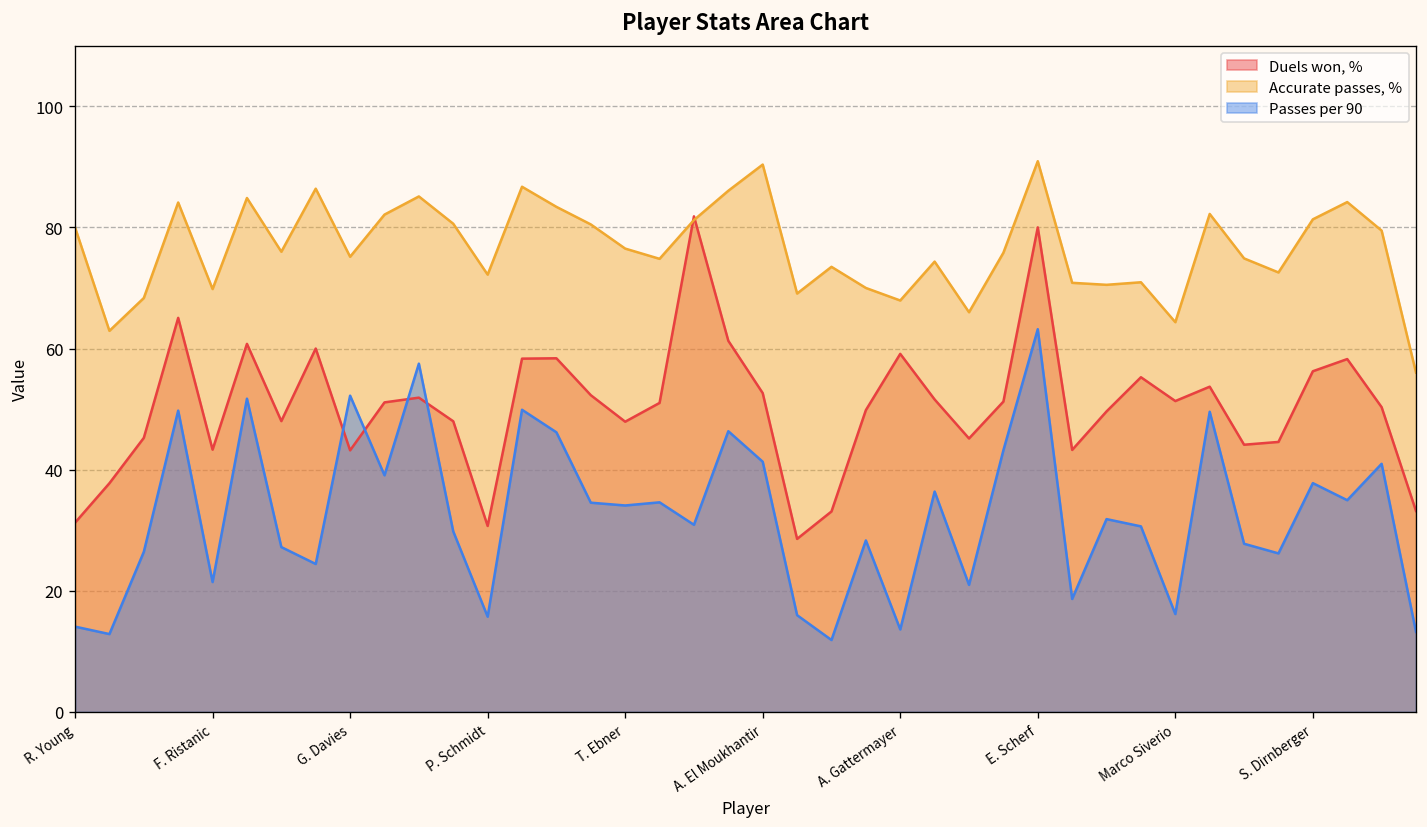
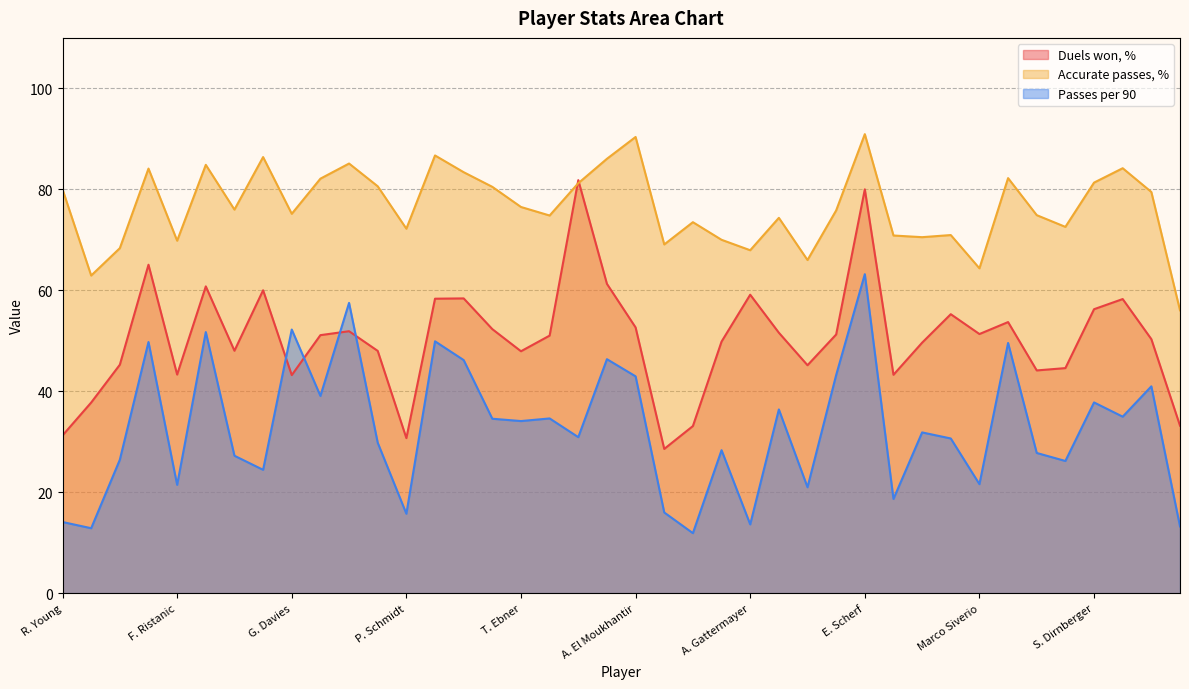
Passes per 90, A. El Moukhantir: 41 -> 43
Passes per 90, Marco Siverio: 16 -> 22
